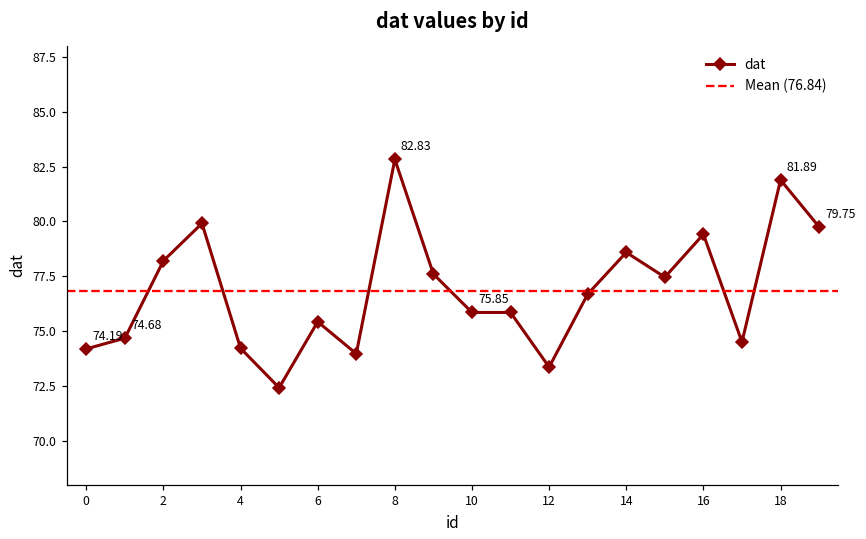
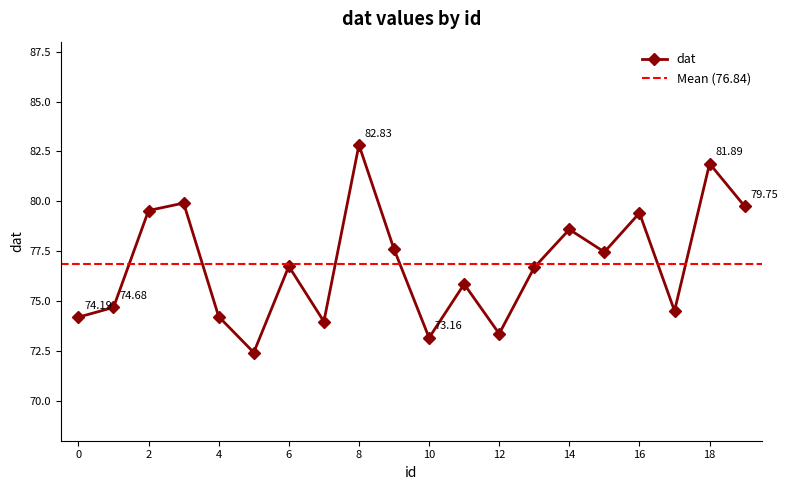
2: 78.2 -> 79.5
6: 75.4 -> 76.7
10: 75.85 -> 73.16
